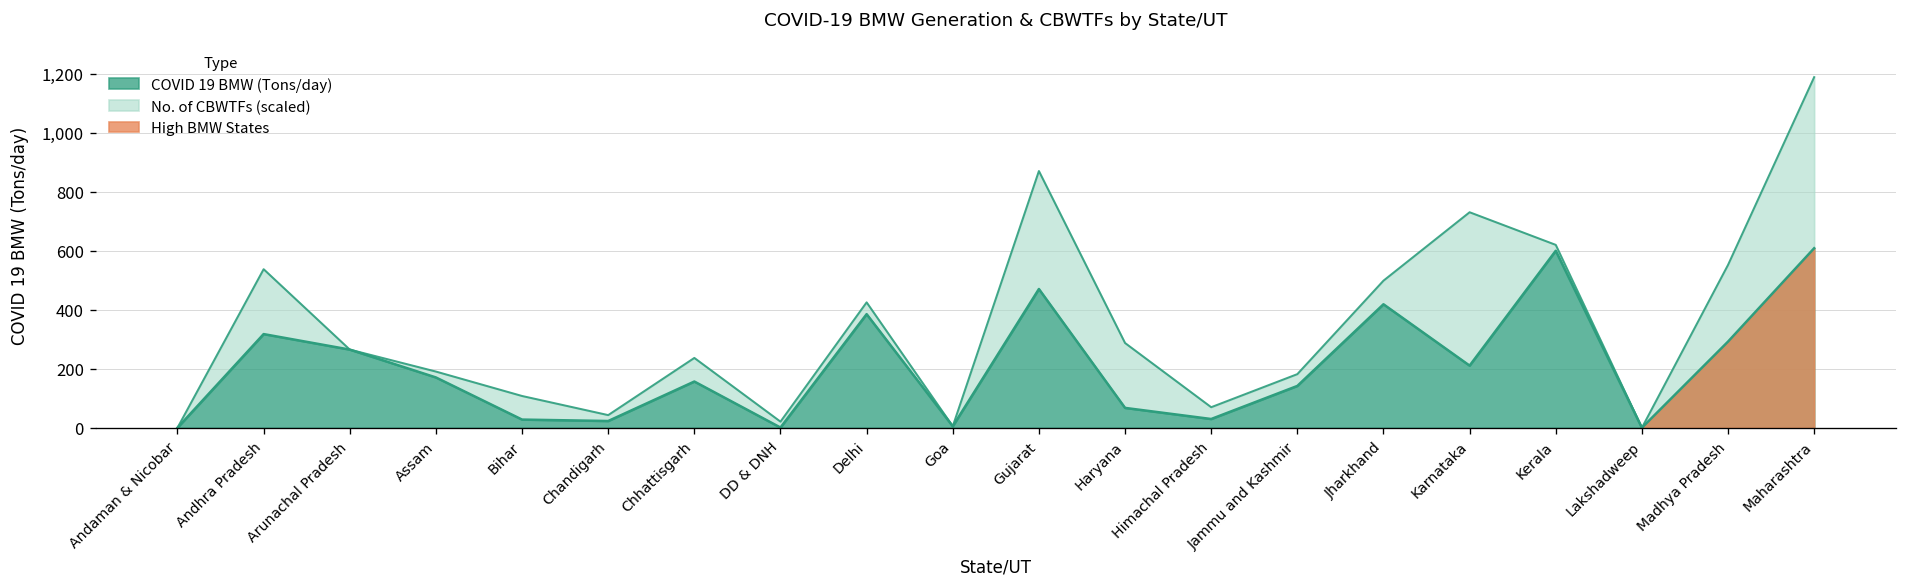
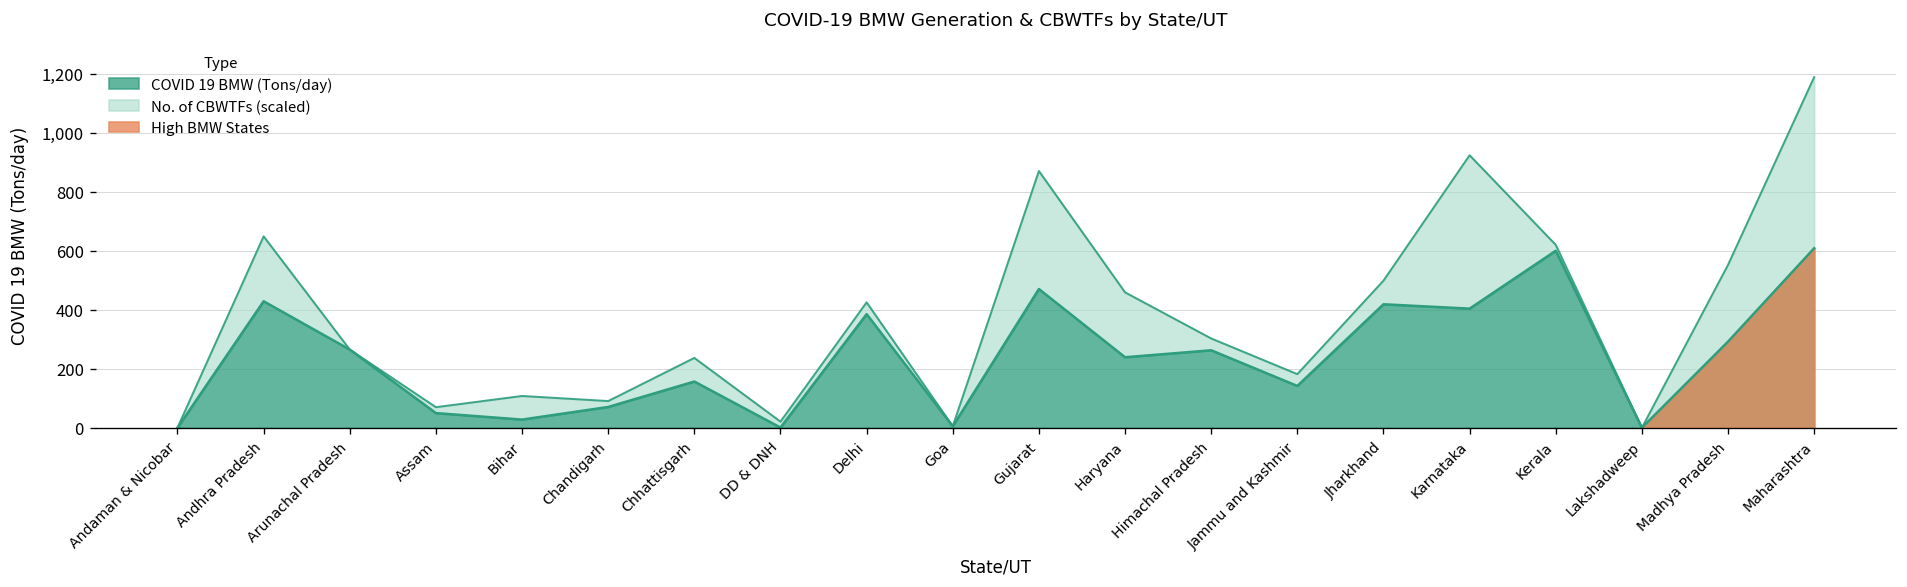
COVID 19 BMW (Tons/day), Andhra Pradesh: 320 -> 430
COVID 19 BMW (Tons/day), Assam: 170 -> 50
COVID 19 BMW (Tons/day), Chandigarh: 20 -> 70
COVID 19 BMW (Tons/day), Haryana: 70 -> 240
COVID 19 BMW (Tons/day), Himachal Pradesh: 30 -> 260
COVID 19 BMW (Tons/day), Karnataka: 210 -> 400
